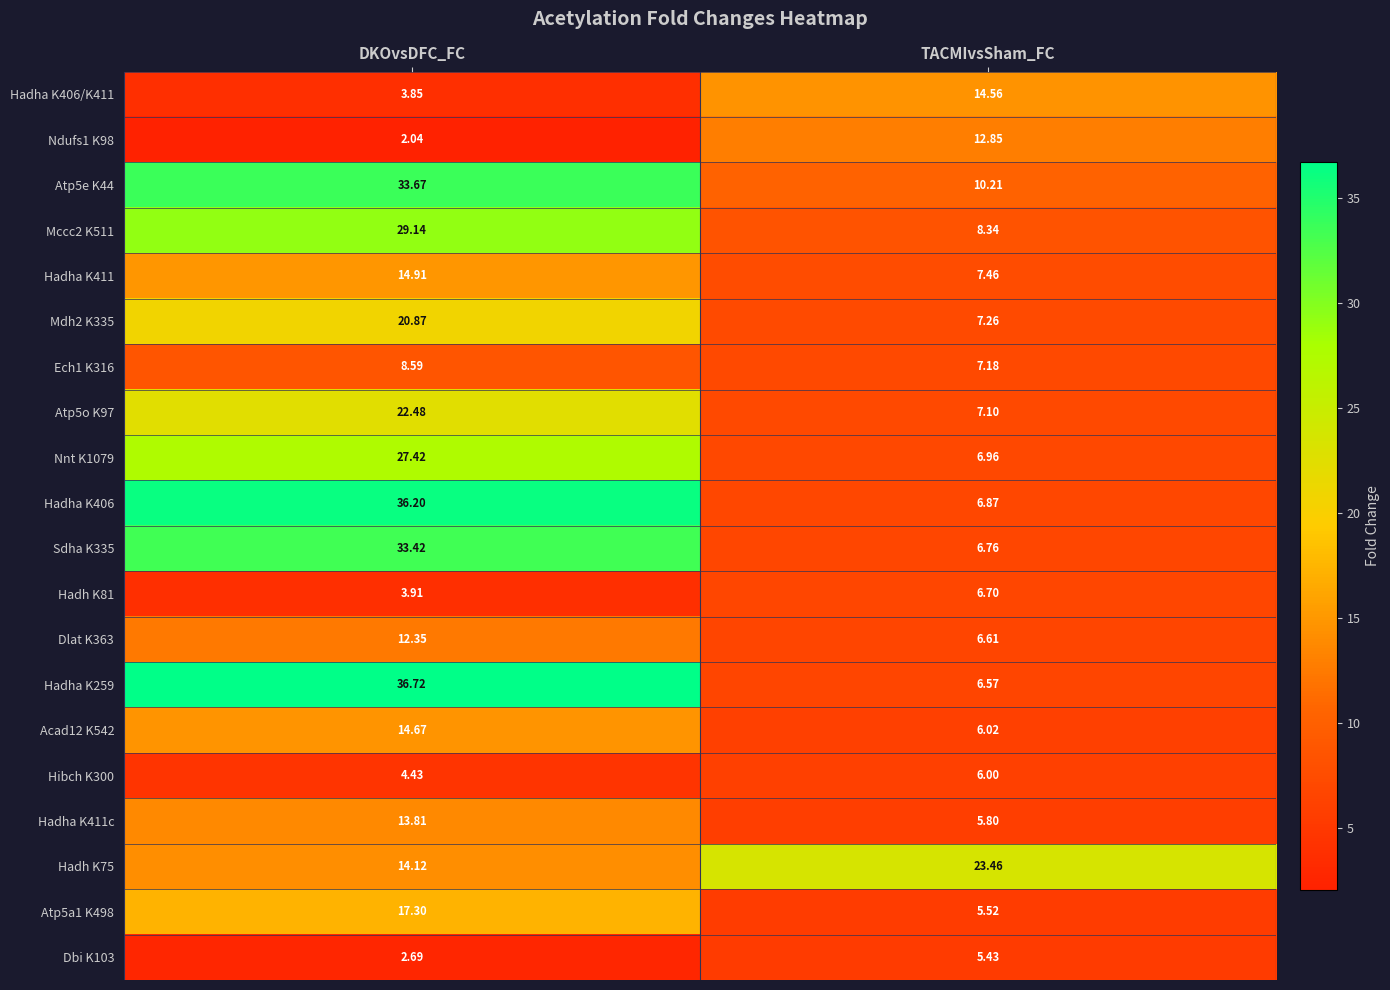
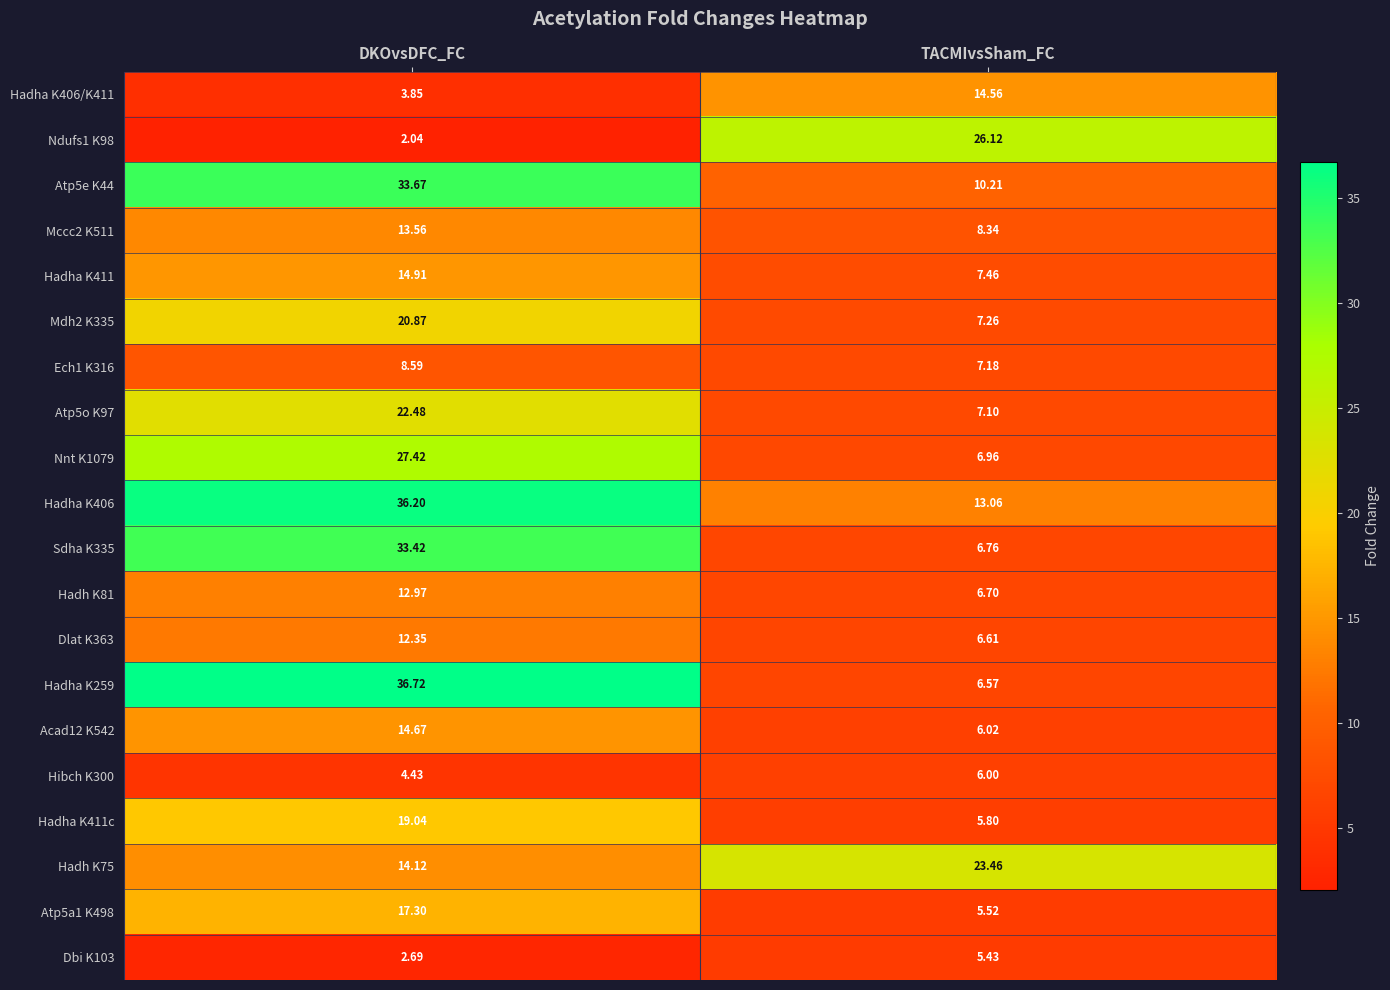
Ndufs1 K98, TACMIvsSham_FC: 12.85 -> 26.12
Mccc2 K511, DKOvsDFC_FC: 29.14 -> 13.56
Hadha K406, TACMIvsSham_FC: 6.87 -> 13.06
Hadh K81, DKOvsDFC_FC: 3.91 -> 12.97
Hadha K411c, DKOvsDFC_FC: 13.81 -> 19.04
